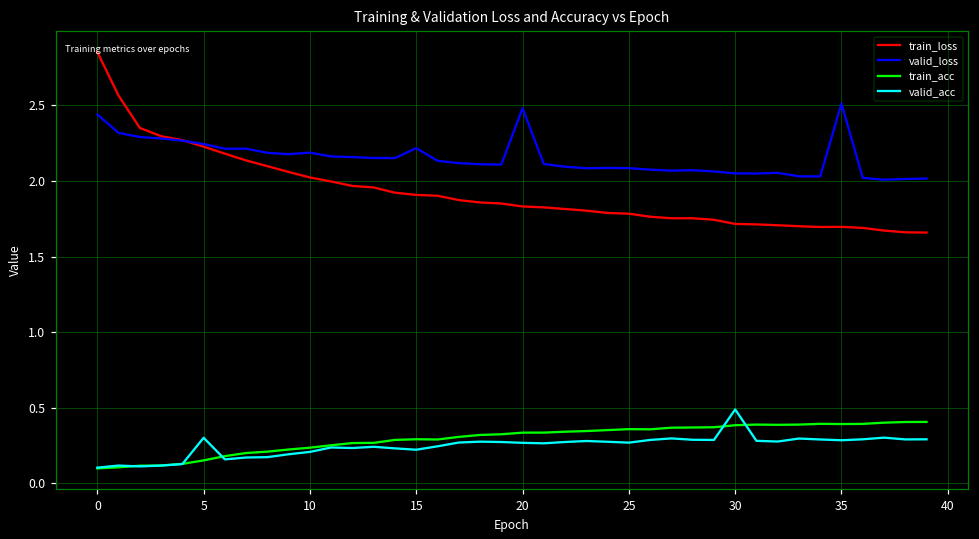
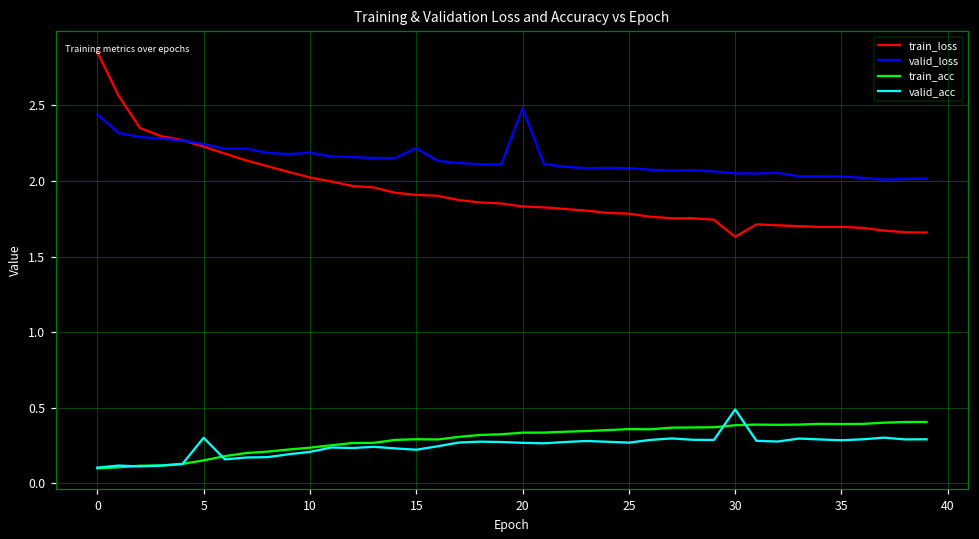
train_loss, 30: 1.72 -> 1.63
valid_loss, 35: 2.51 -> 2.03
